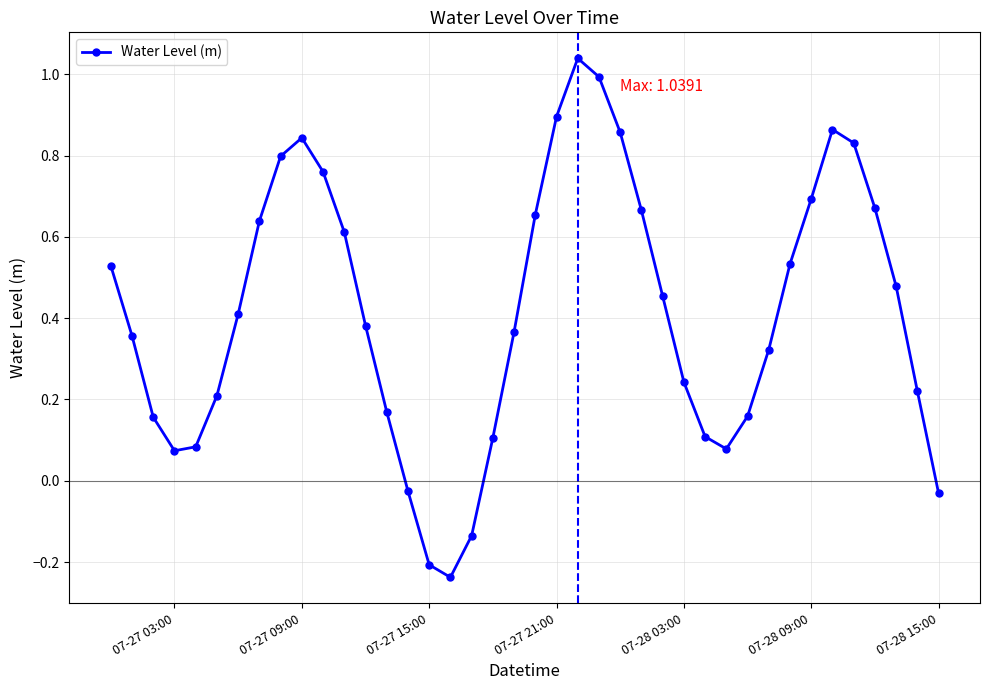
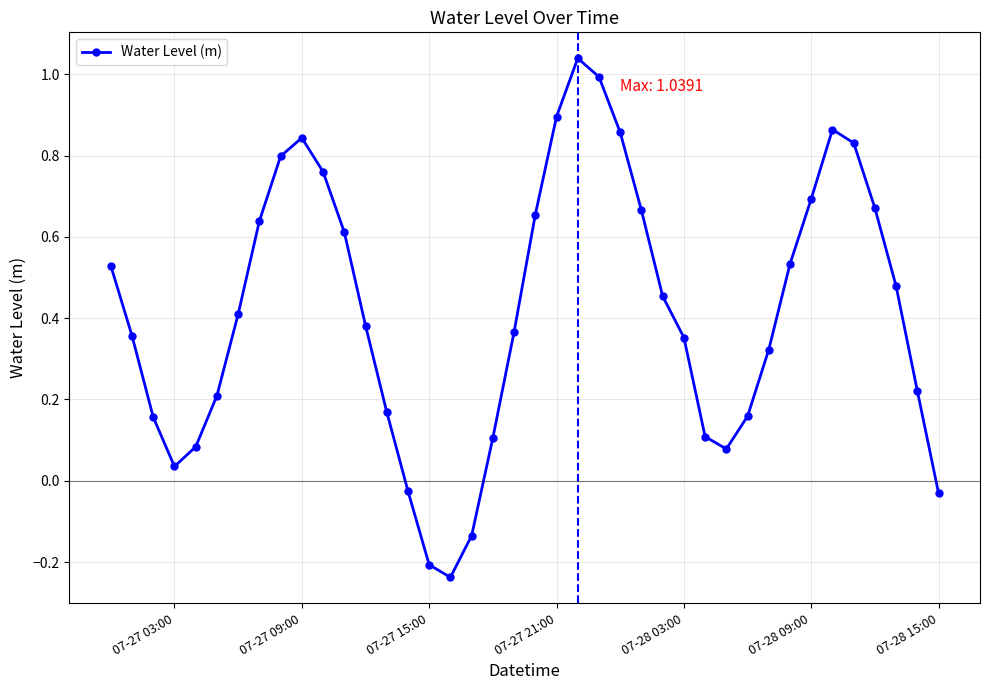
07-27 03:00: 0.07 -> 0.04
07-28 03:00: 0.24 -> 0.35
